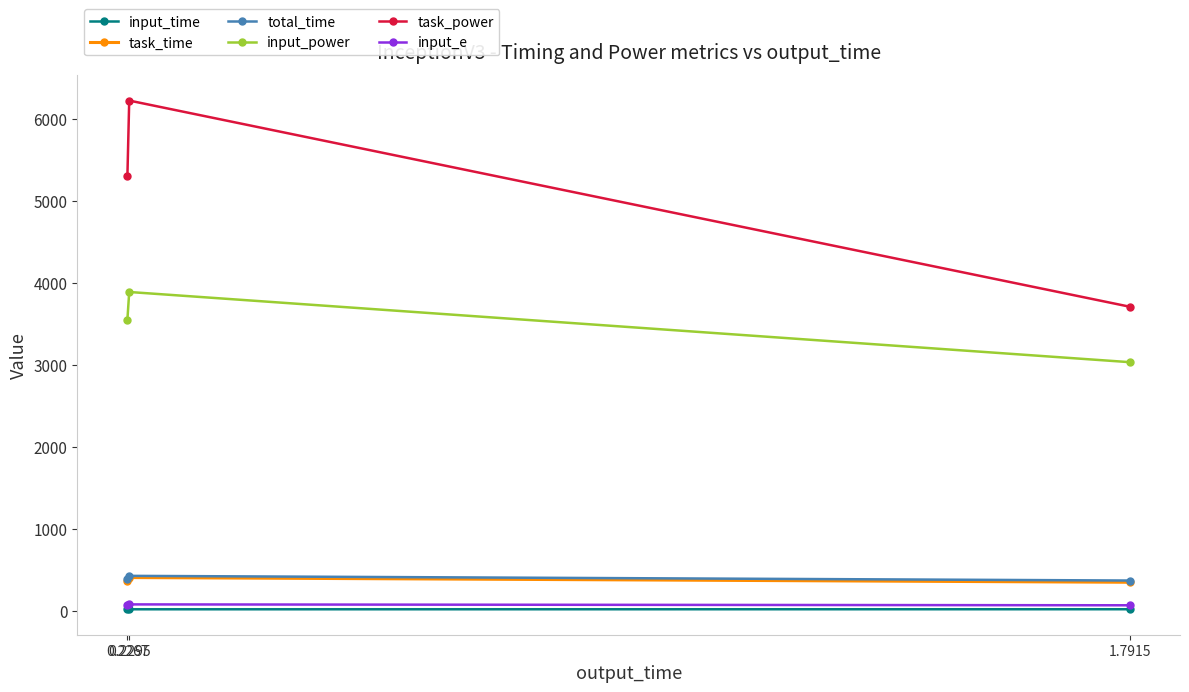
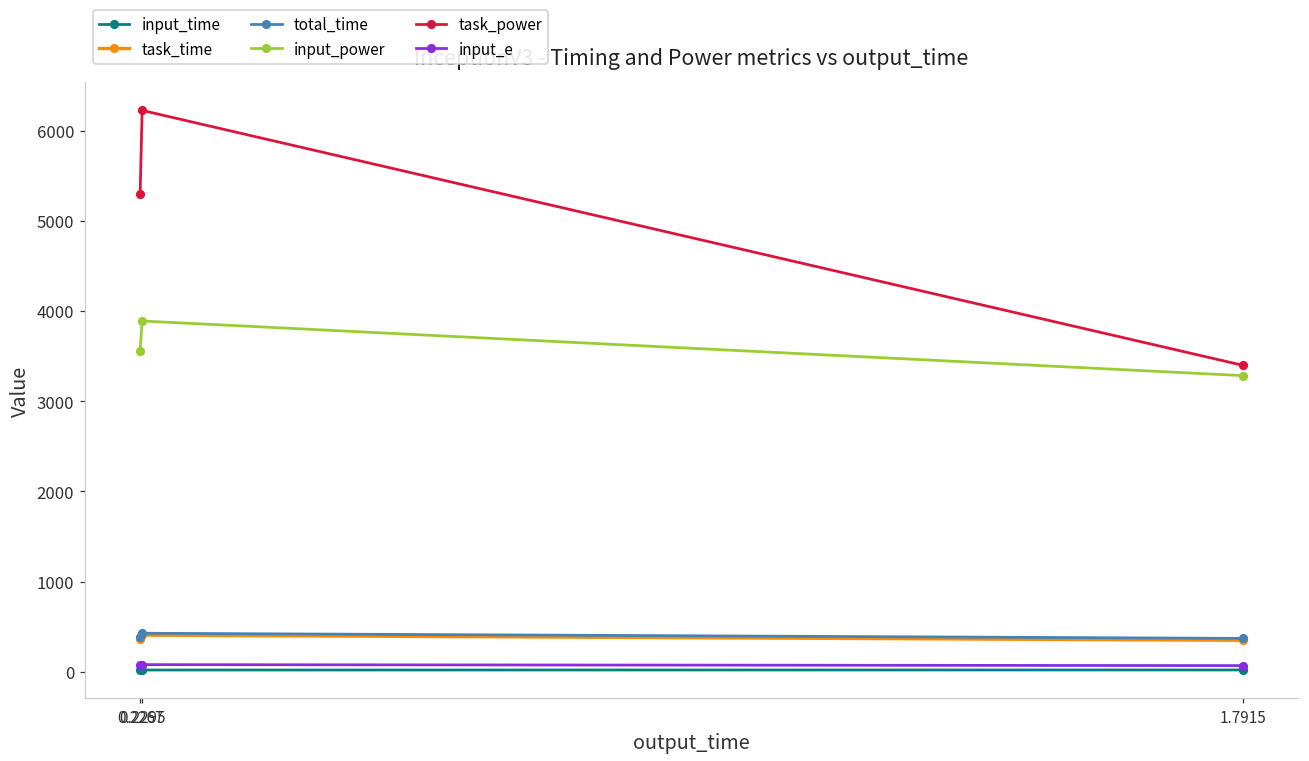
input_power, 1.7915: 3000 -> 3300
task_power, 1.7915: 3700 -> 3400
